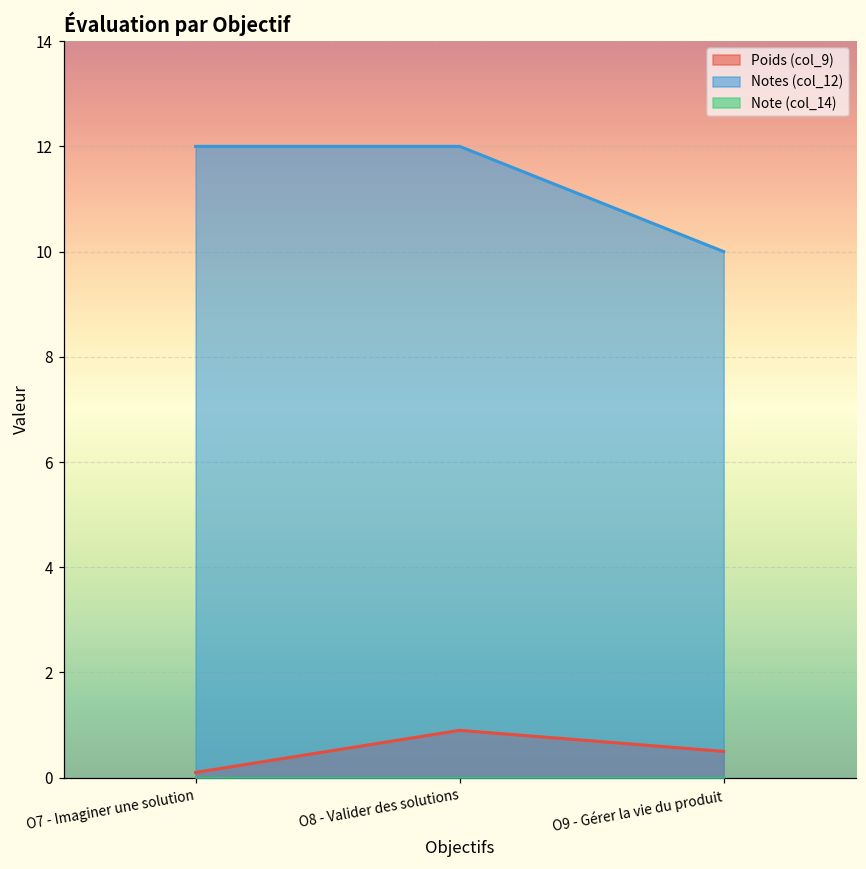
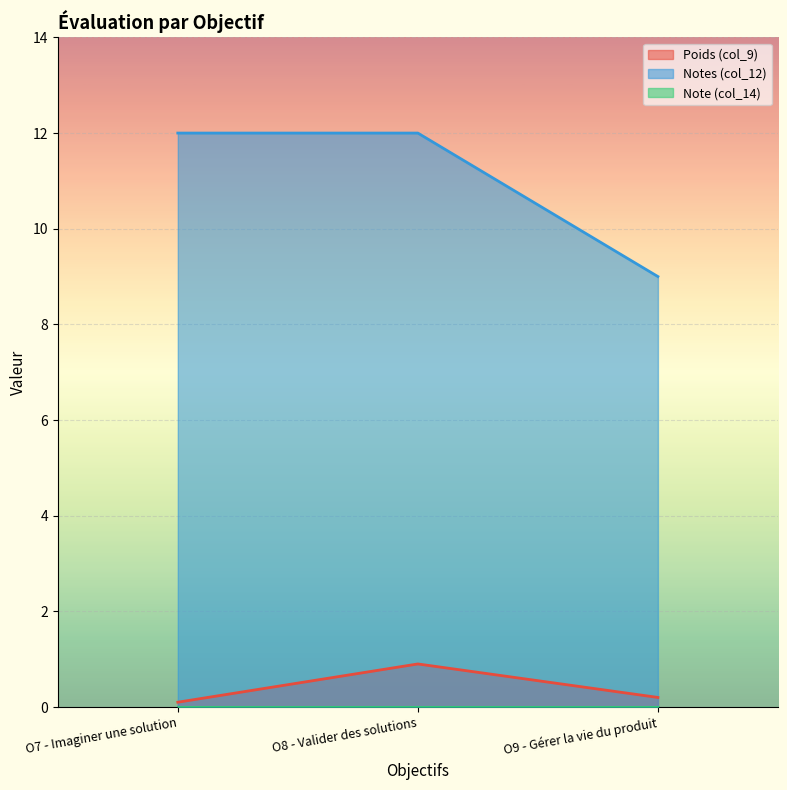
Poids (col_9), O9 - Gérer la vie du produit: 0.5 -> 0.2
Notes (col_12), O9 - Gérer la vie du produit: 10 -> 9
